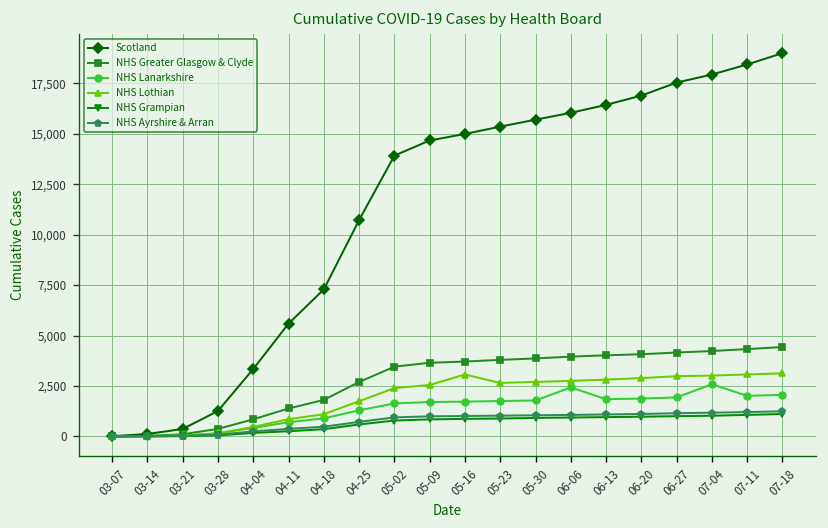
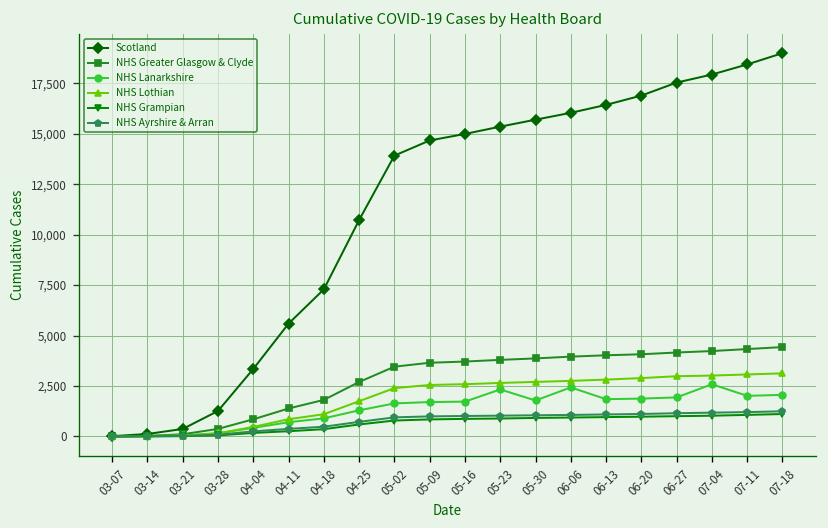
NHS Lothian, 05-16: 3,100 -> 2,600
NHS Lanarkshire, 05-23: 1,800 -> 2,300
